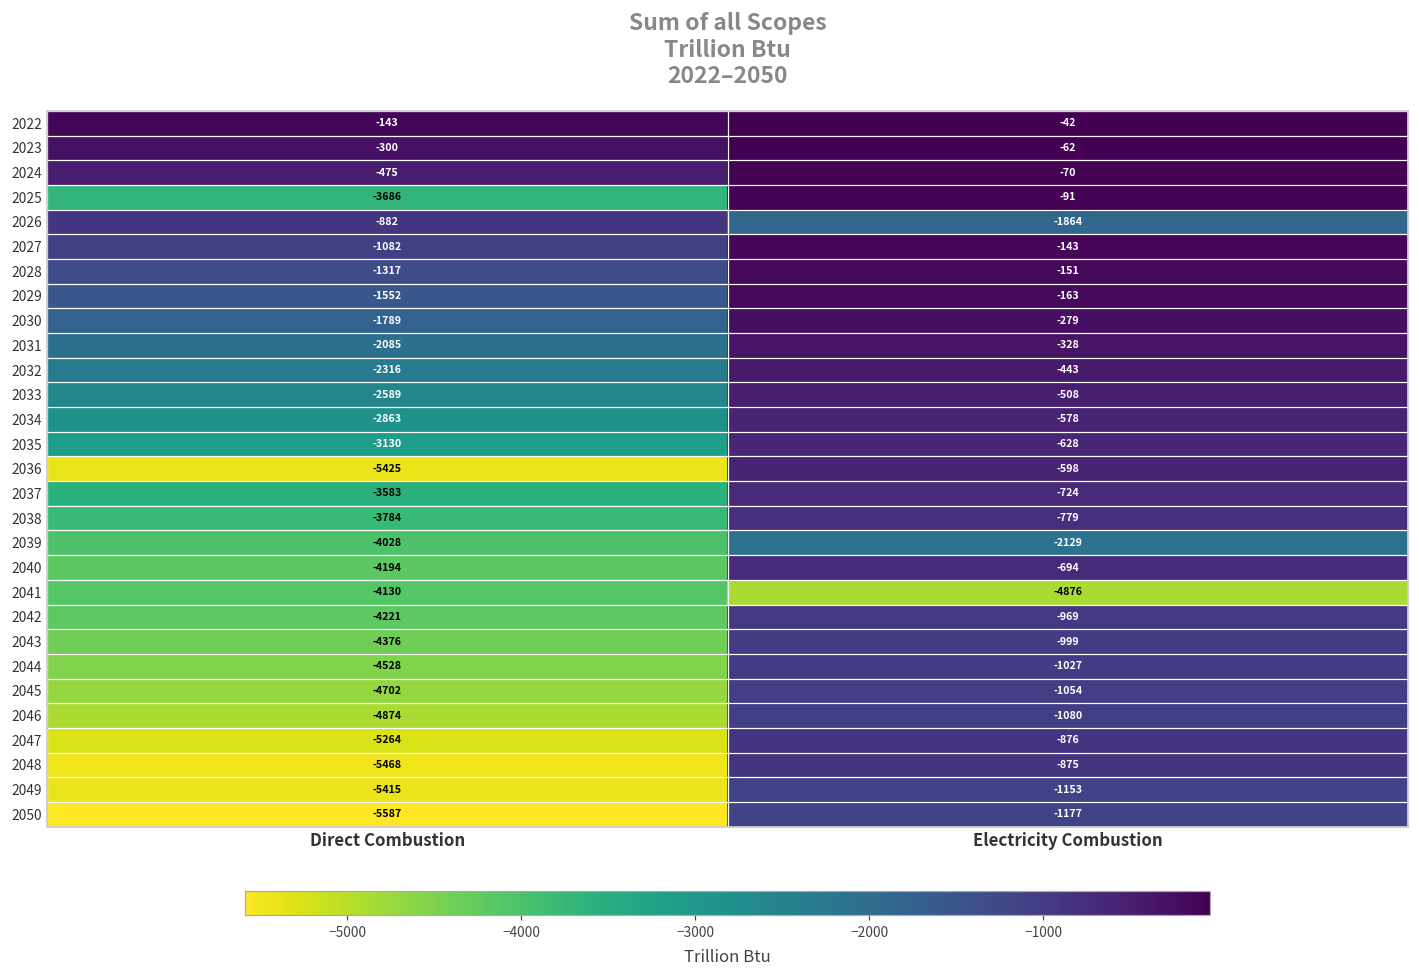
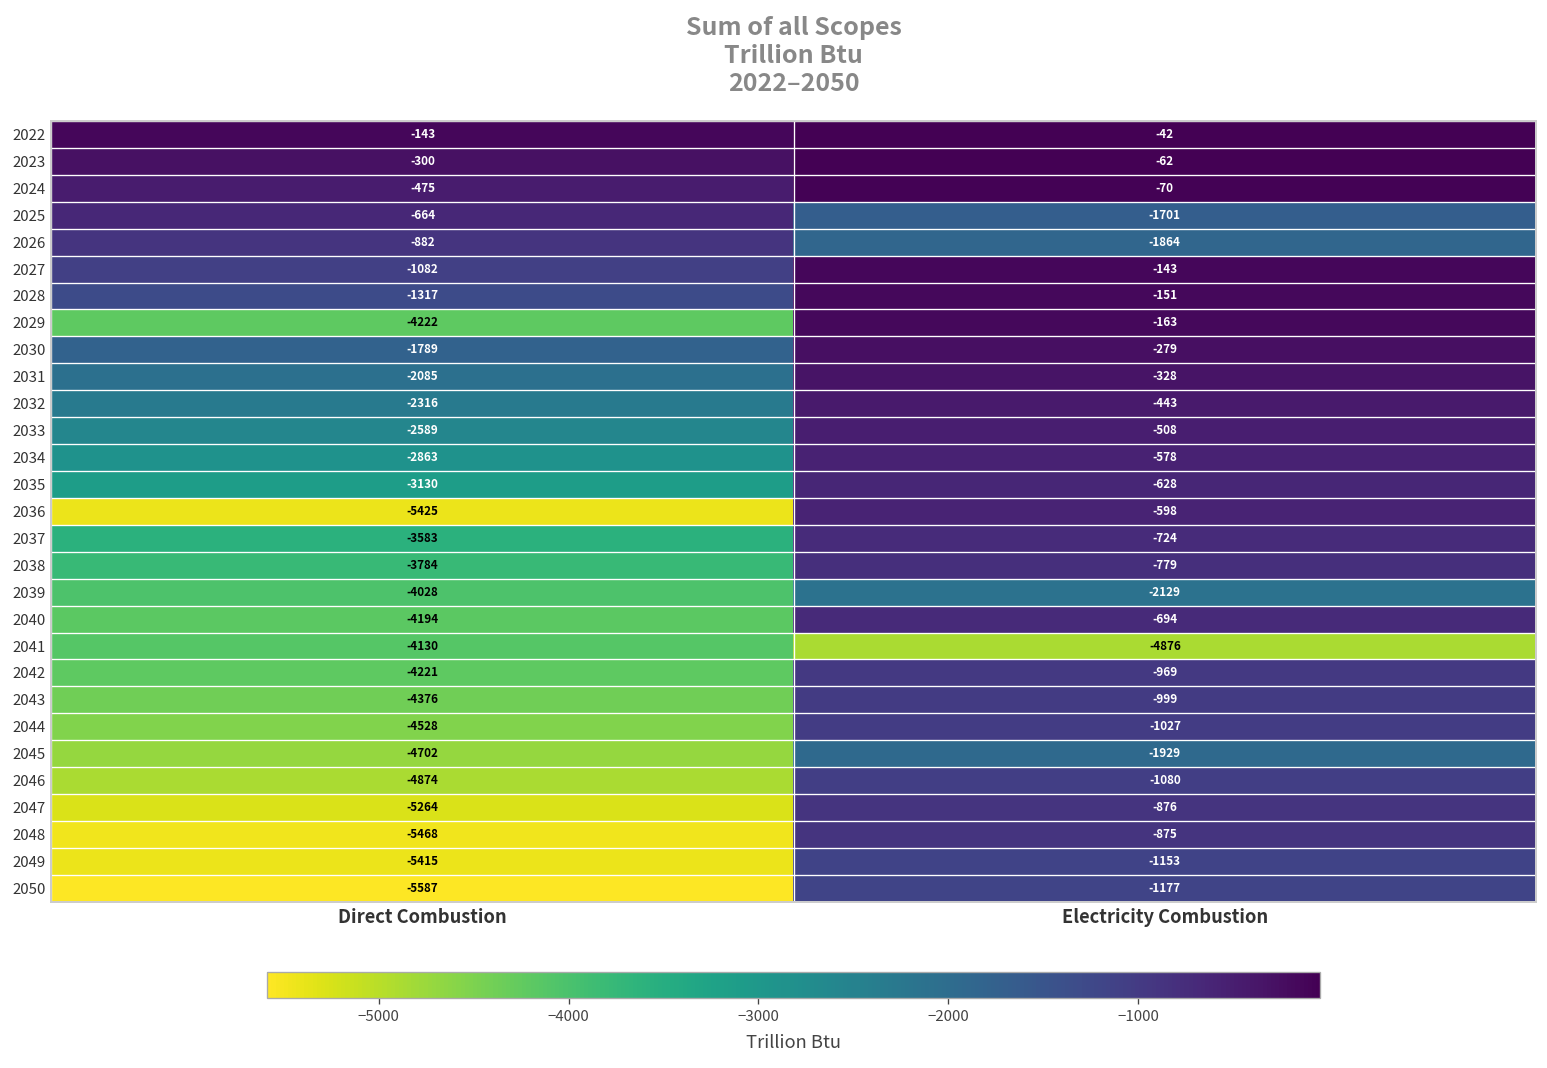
2025, Direct Combustion: -3686 -> -664
2025, Electricity Combustion: -91 -> -1701
2029, Direct Combustion: -1552 -> -4222
2045, Electricity Combustion: -1054 -> -1929
